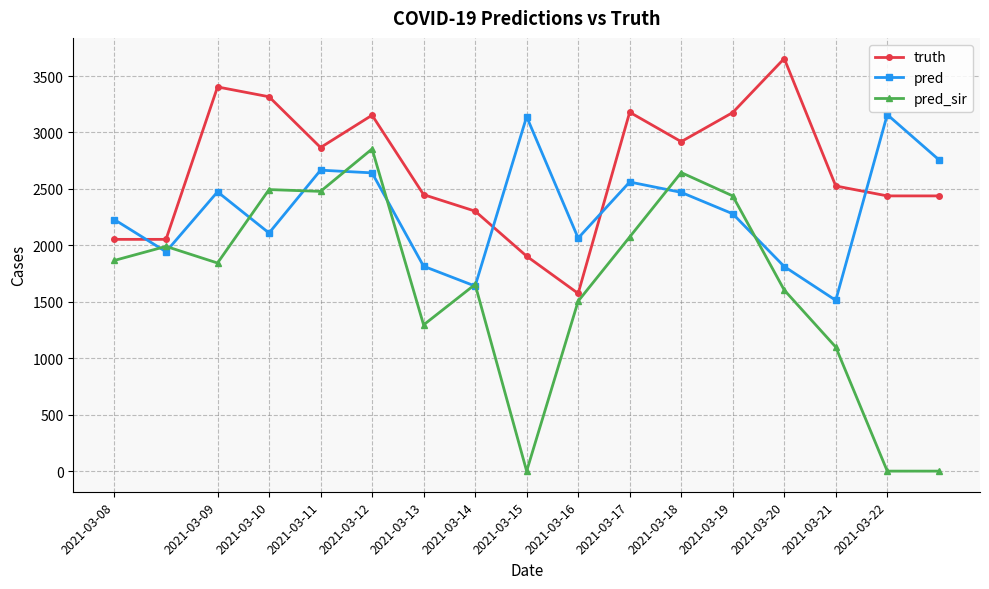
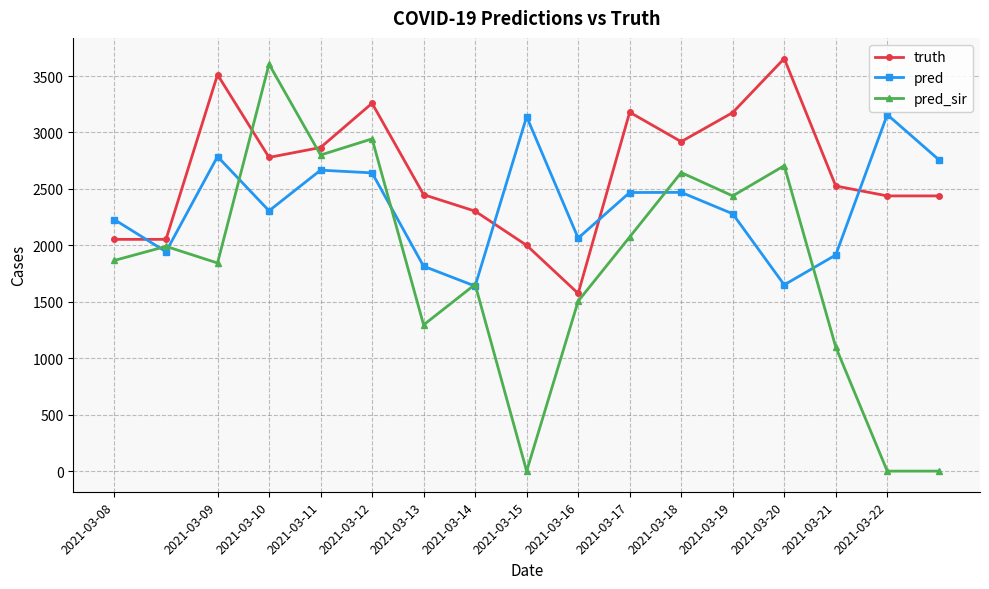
truth, 2021-03-09: 3400 -> 3510
pred, 2021-03-09: 2470 -> 2790
truth, 2021-03-10: 3320 -> 2780
pred, 2021-03-10: 2110 -> 2310
pred_sir, 2021-03-10: 2490 -> 3610
pred_sir, 2021-03-11: 2480 -> 2800
truth, 2021-03-12: 3150 -> 3260
pred_sir, 2021-03-12: 2850 -> 2940
truth, 2021-03-15: 1900 -> 2000
pred, 2021-03-17: 2560 -> 2470
pred, 2021-03-20: 1810 -> 1650
pred_sir, 2021-03-20: 1600 -> 2710
pred, 2021-03-21: 1510 -> 1910
